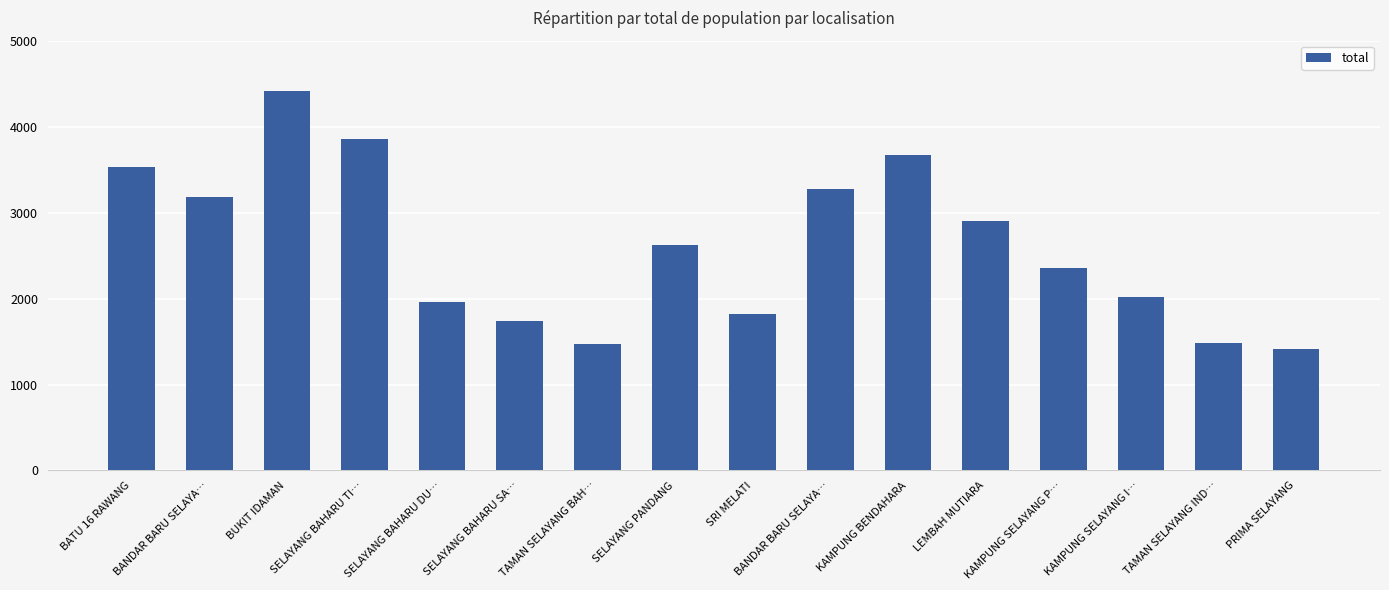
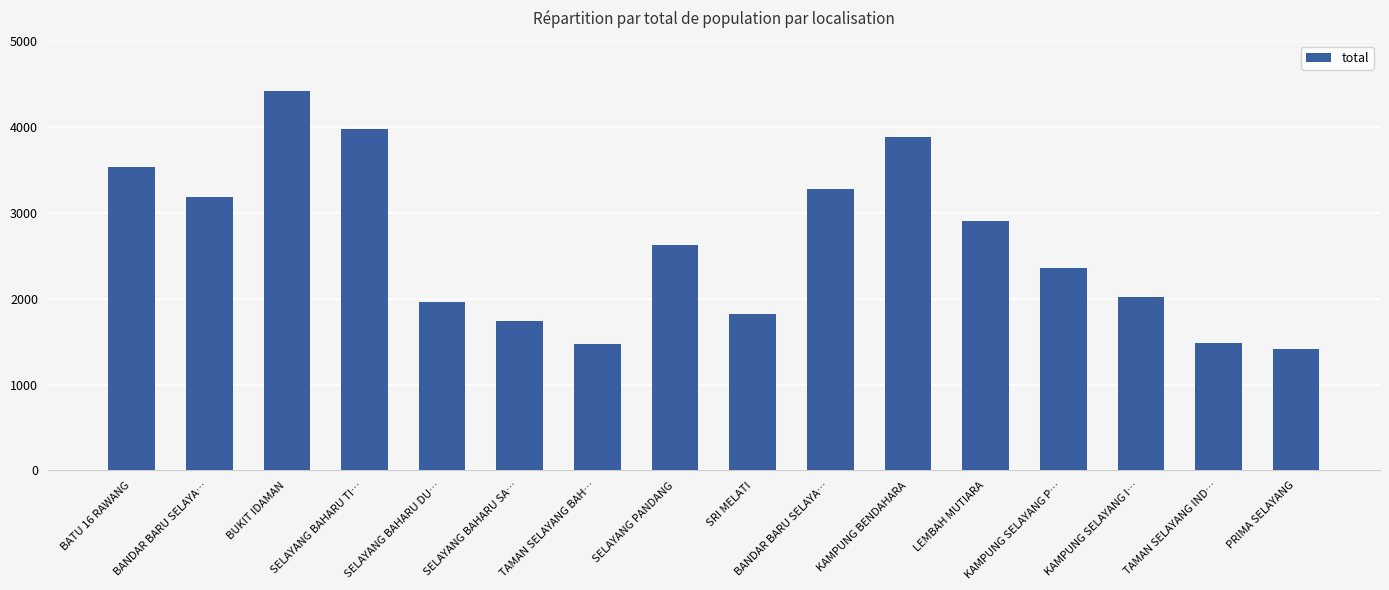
SELAYANG BAHARU TI…: 3900 -> 4000
KAMPUNG BENDAHARA: 3700 -> 3900
